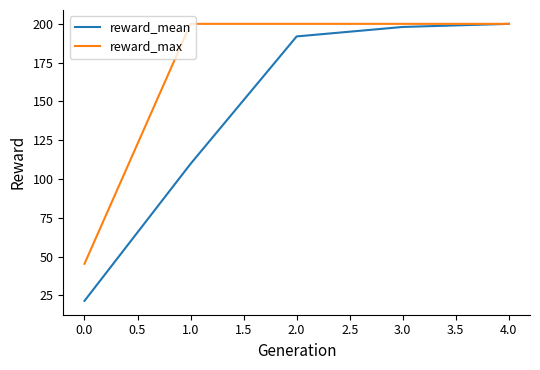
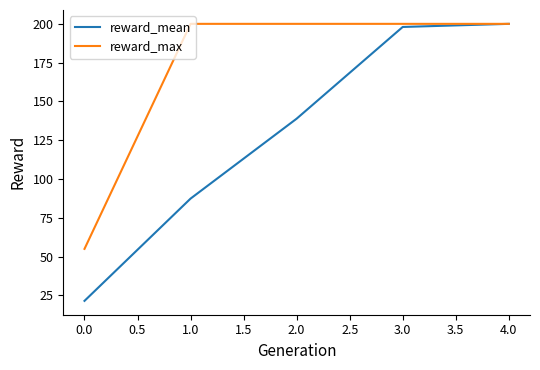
reward_max, 0.0: 45 -> 55
reward_mean, 1.0: 110 -> 87
reward_mean, 2.0: 192 -> 139
